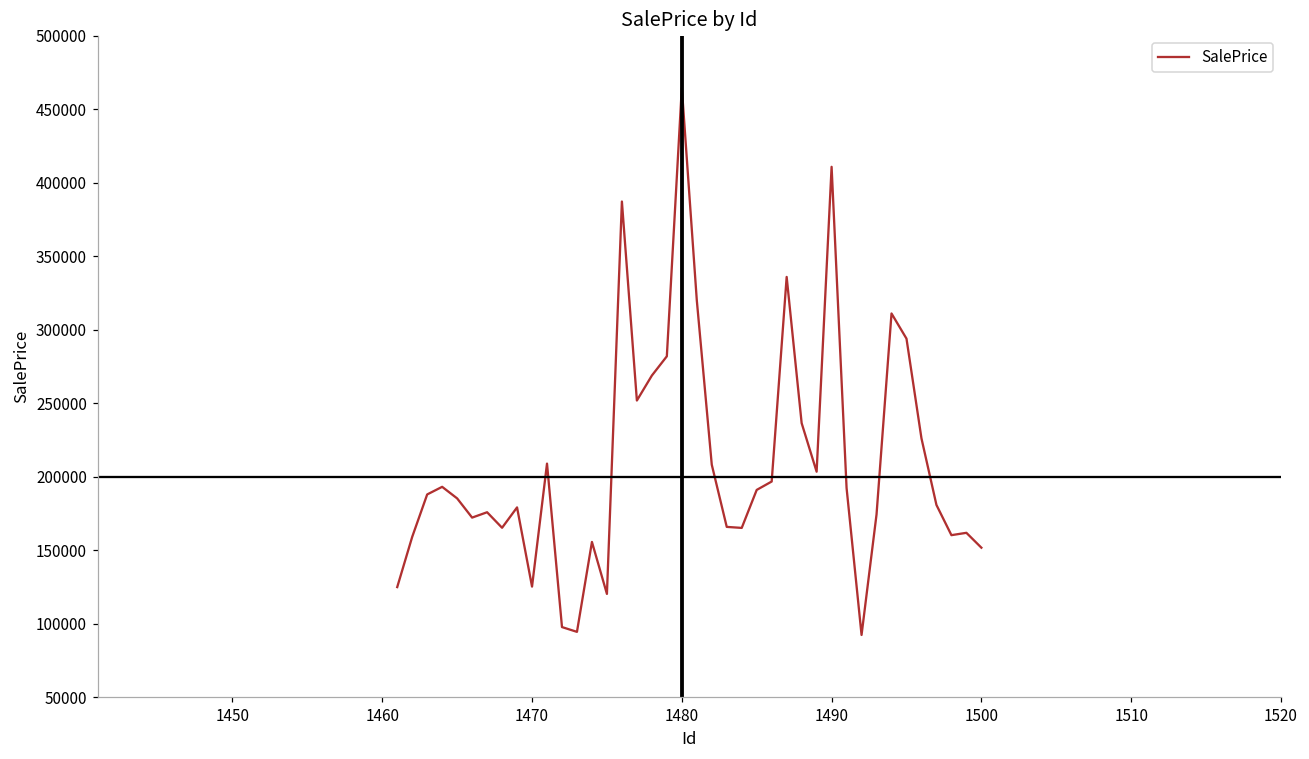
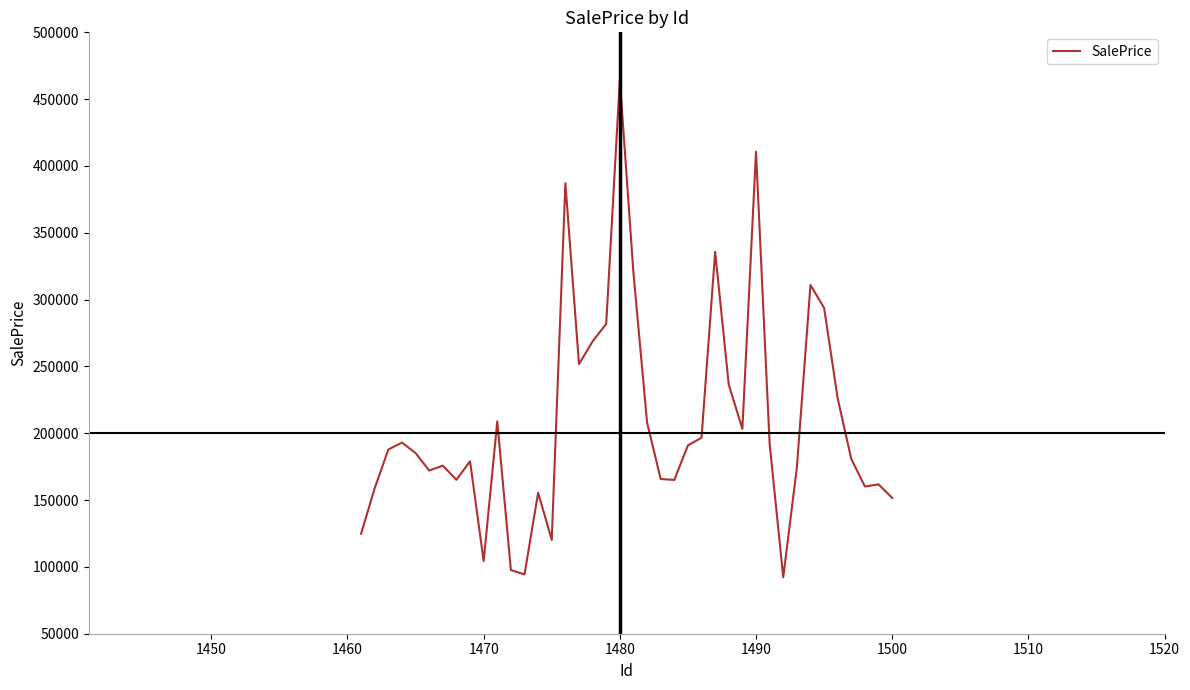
1470: 125000 -> 104000
